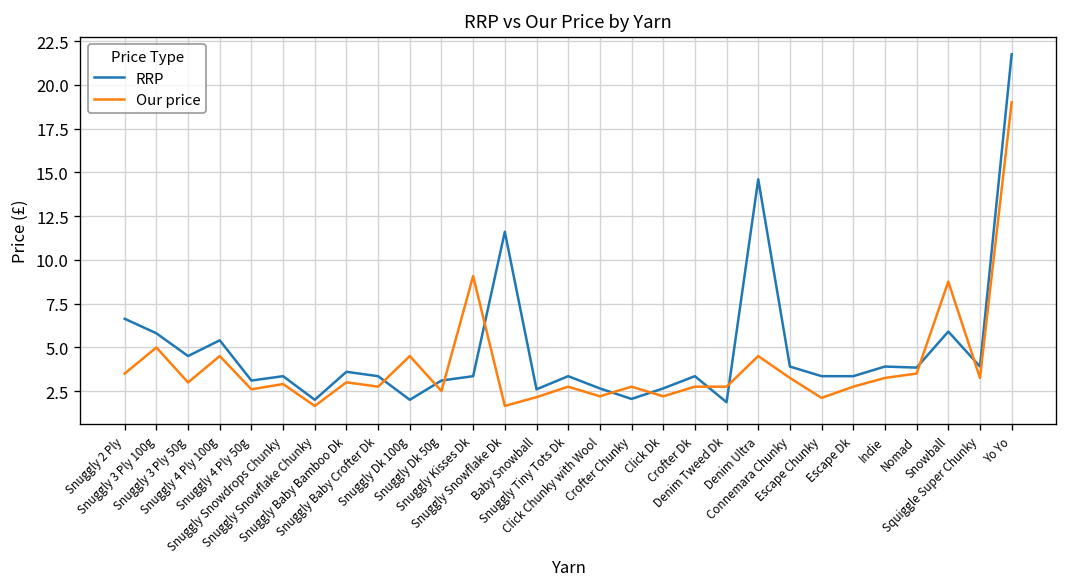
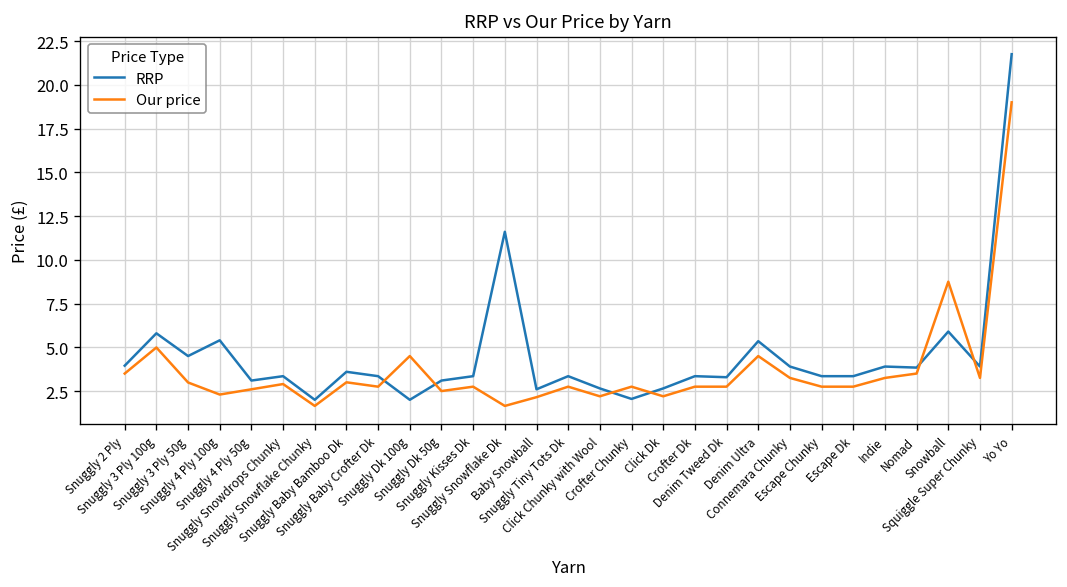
RRP, Snuggly 2 Ply: 6.6 -> 4.0
Our price, Snuggly 4 Ply 100g: 4.5 -> 2.3
Our price, Snuggly Kisses Dk: 9.1 -> 2.8
RRP, Denim Tweed Dk: 1.9 -> 3.3
RRP, Denim Ultra: 14.6 -> 5.4
Our price, Escape Chunky: 2.1 -> 2.8
